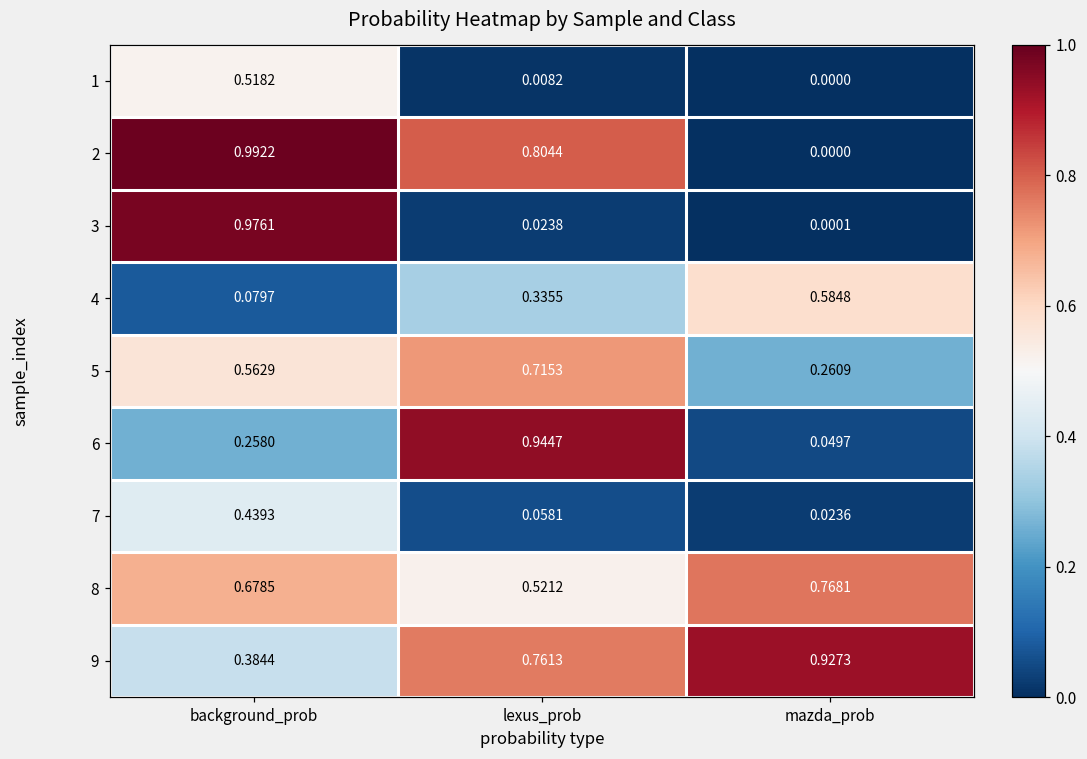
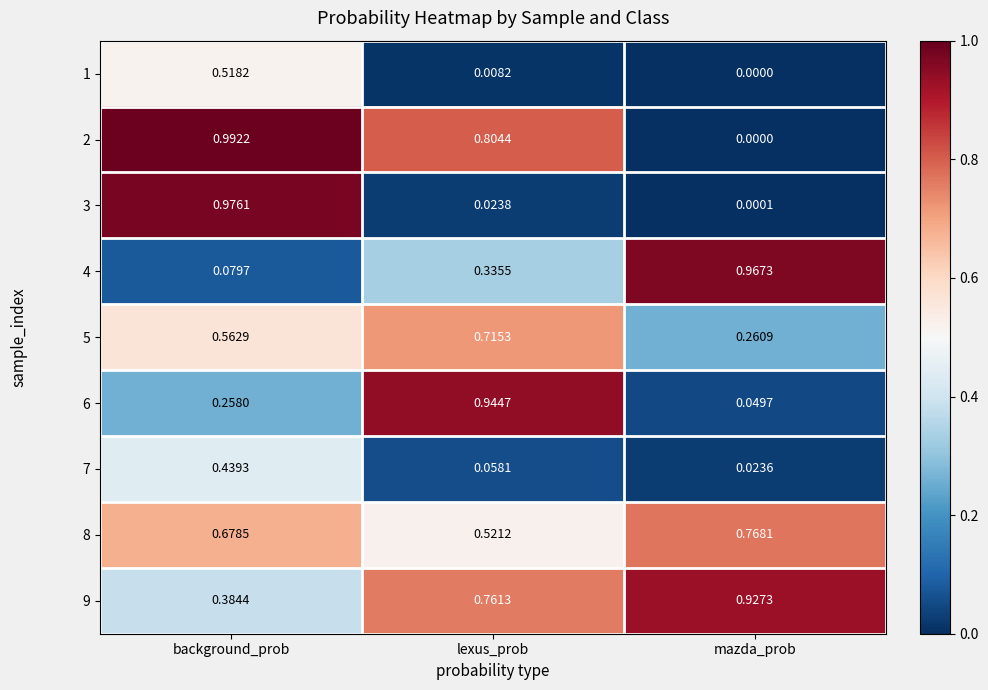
4, mazda_prob: 0.5848 -> 0.9673
